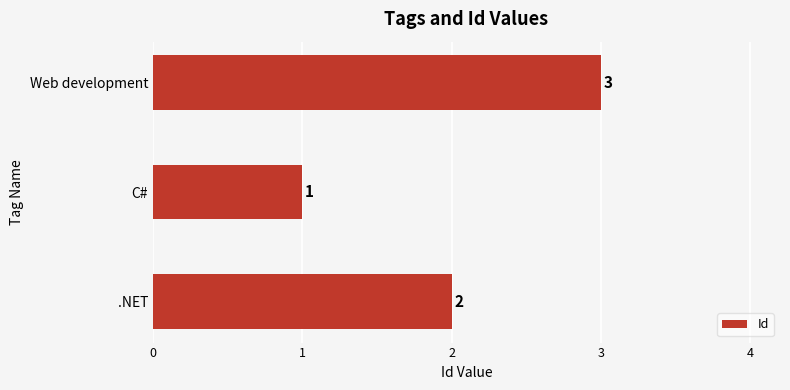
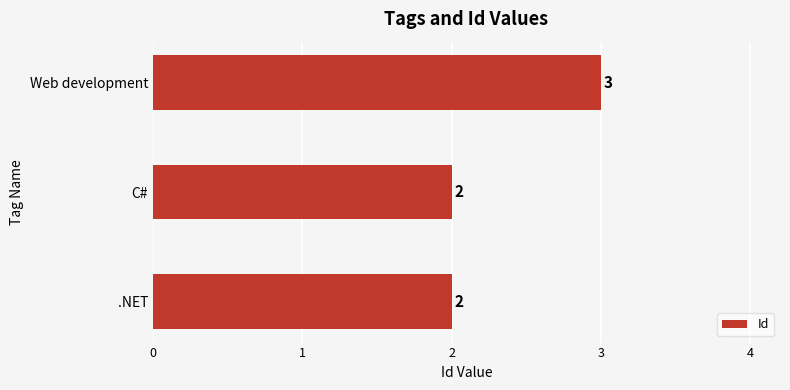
C#: 1 -> 2
